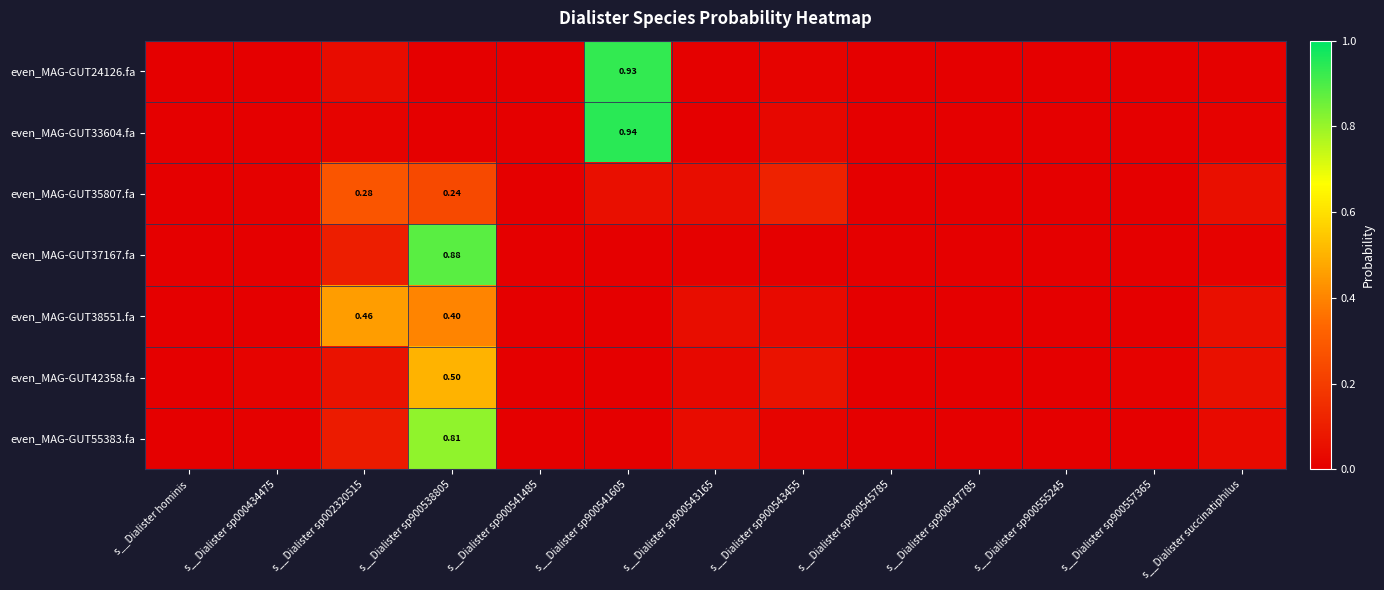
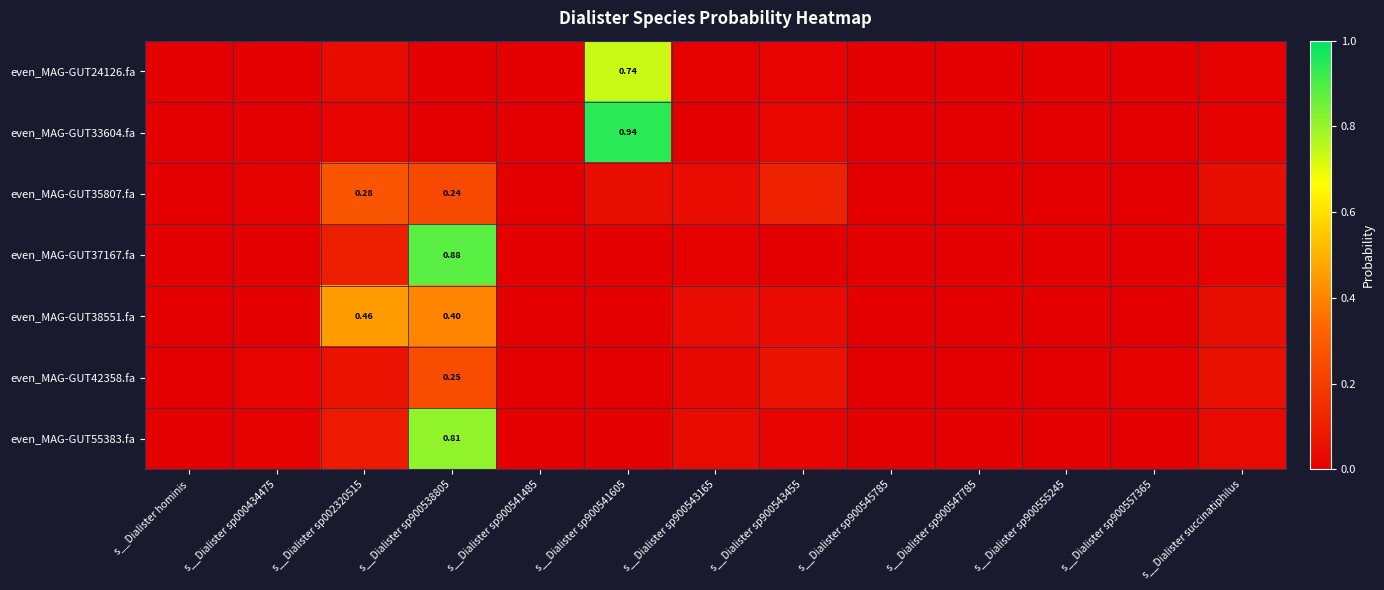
even_MAG-GUT24126.fa, s__Dialister sp900541605: 0.93 -> 0.74
even_MAG-GUT42358.fa, s__Dialister sp900538805: 0.50 -> 0.25
